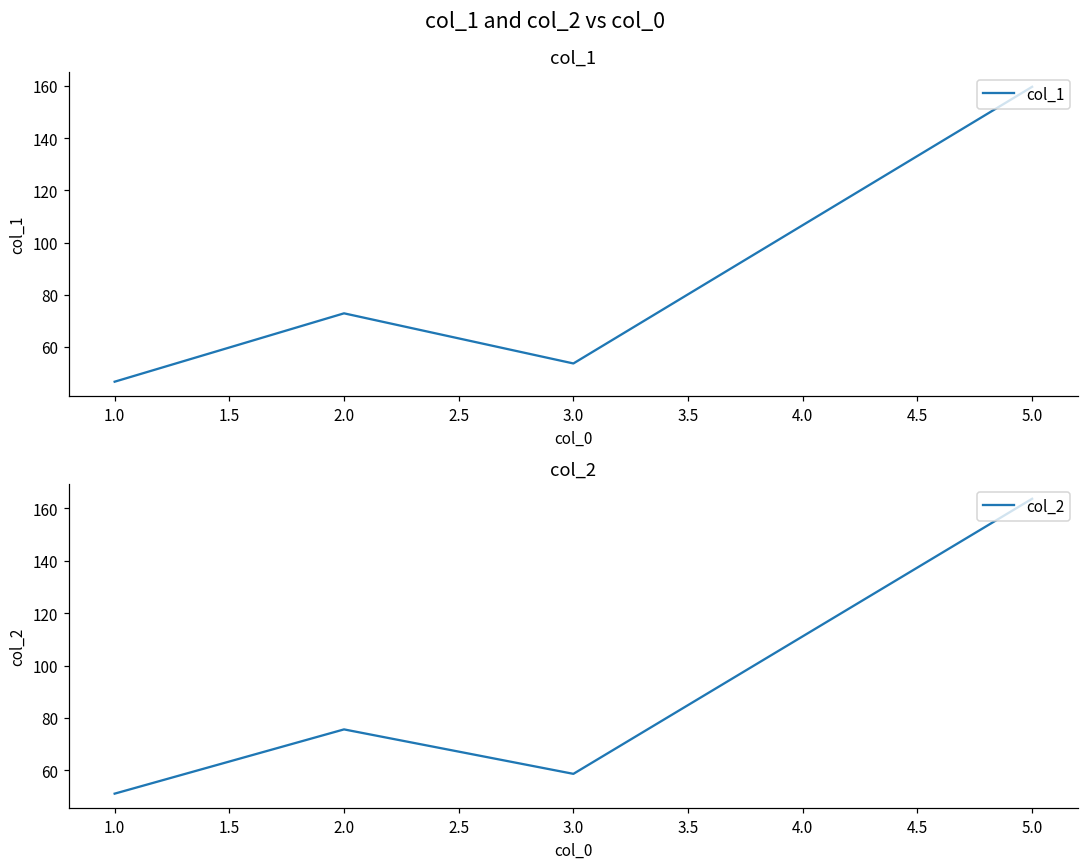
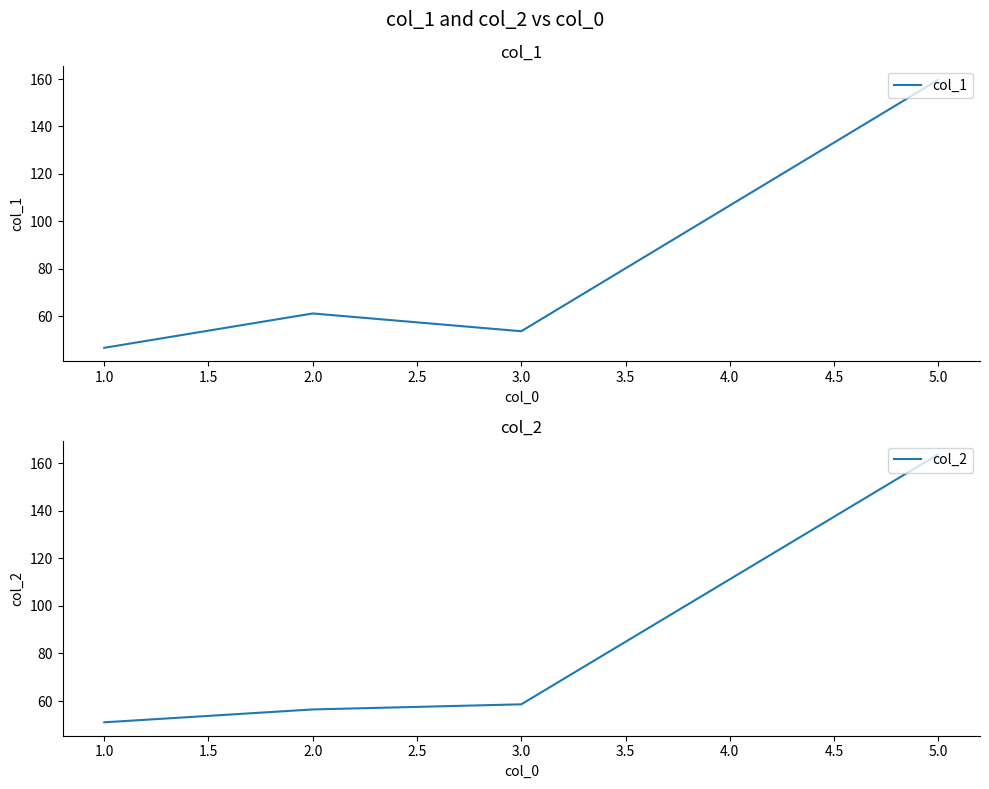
col_1, 2.0: 73 -> 61
col_2, 2.0: 76 -> 56
